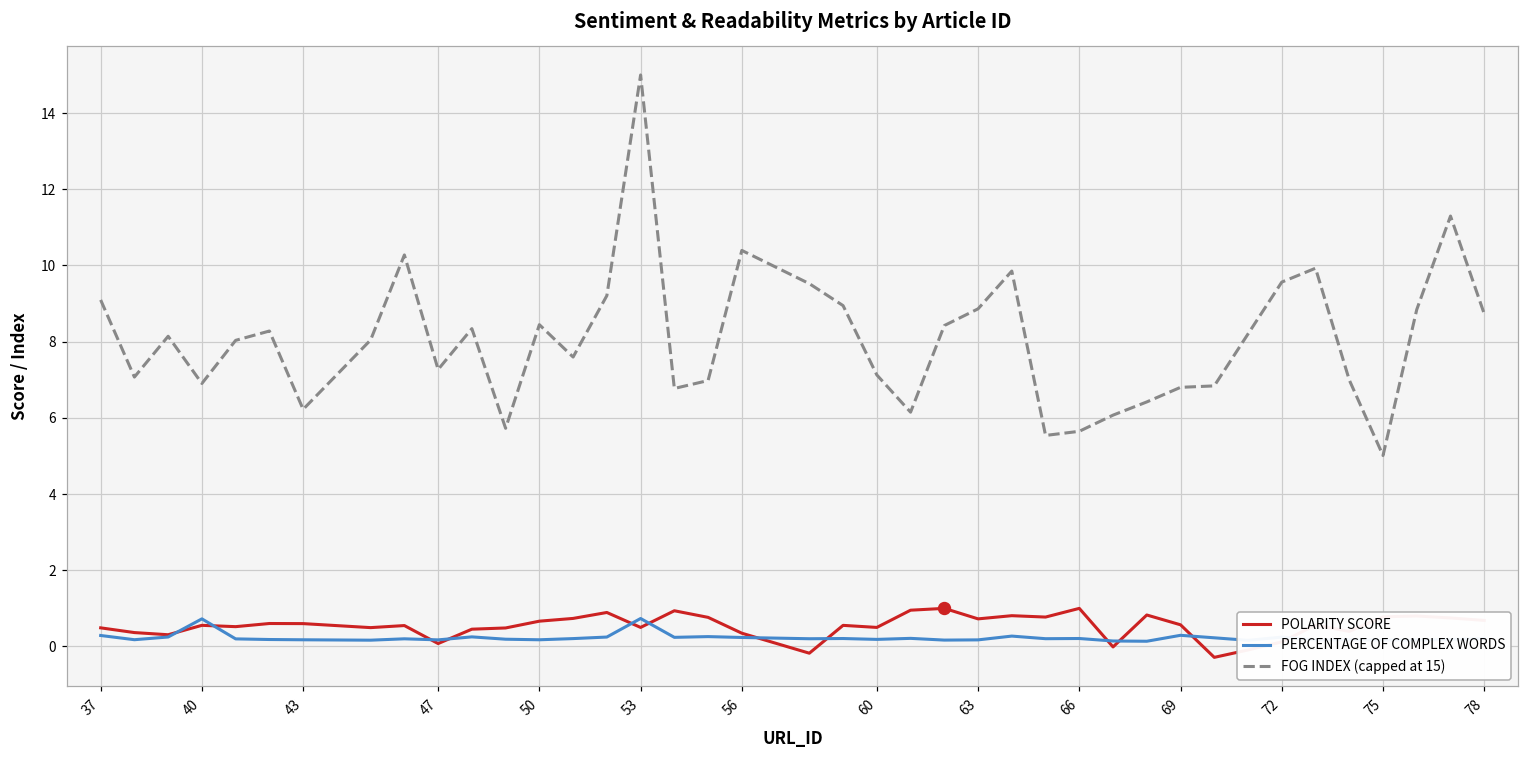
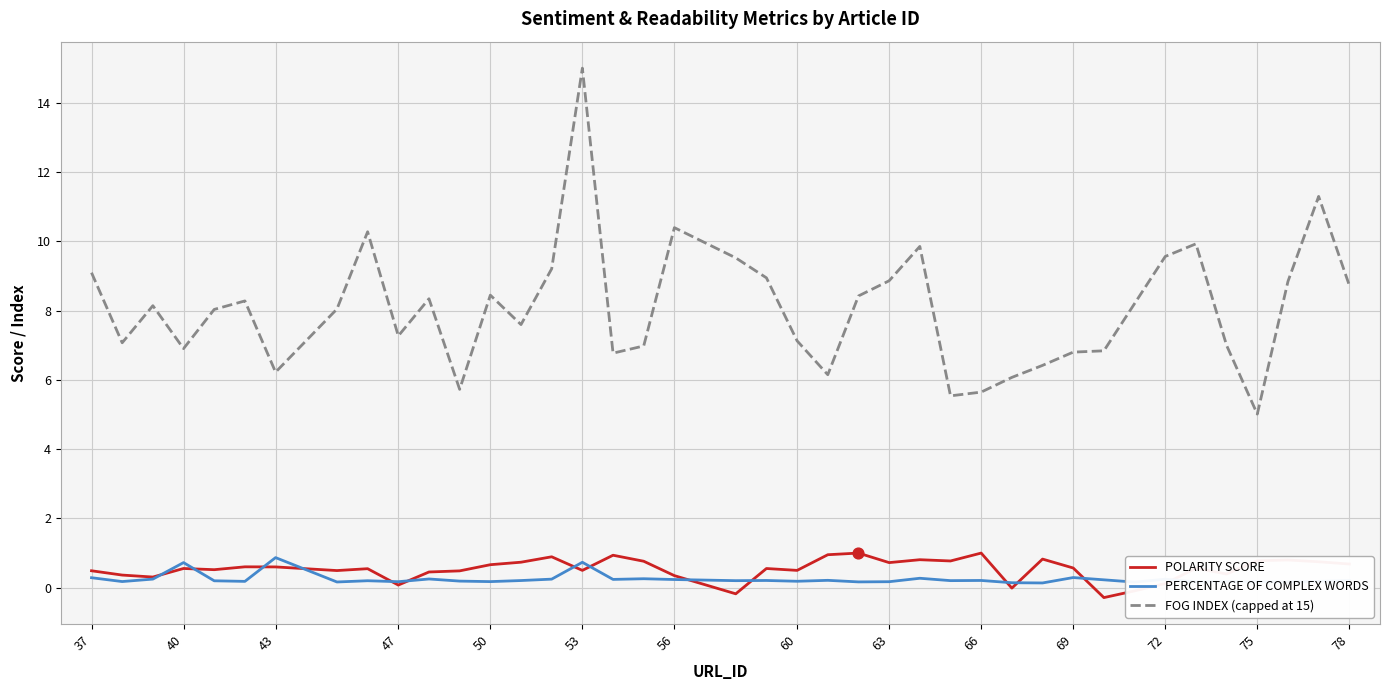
PERCENTAGE OF COMPLEX WORDS, 43: 0.2 -> 0.9
